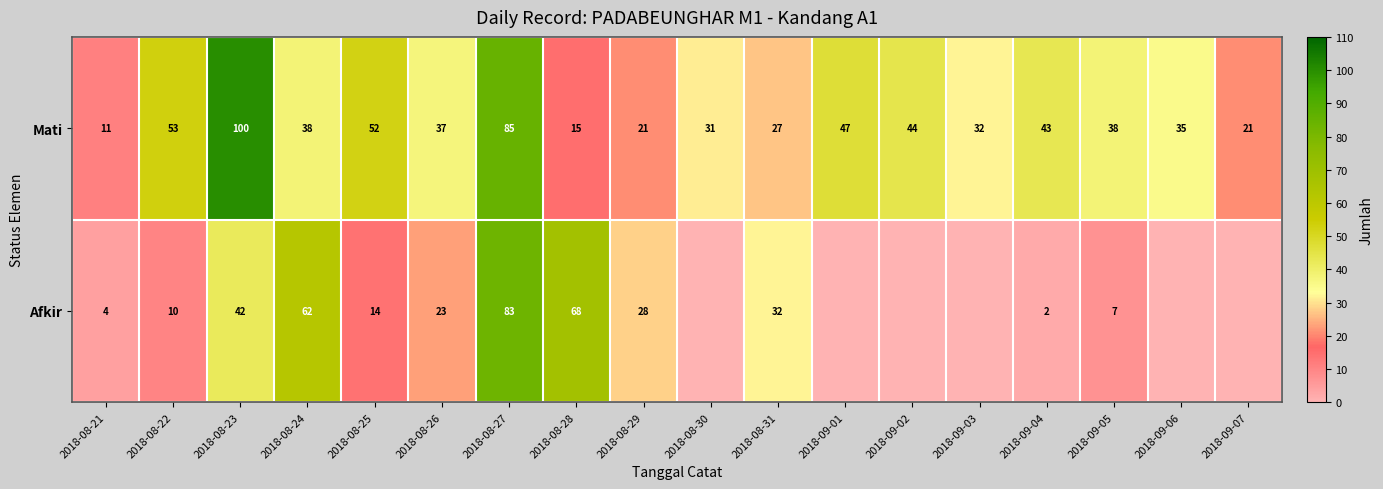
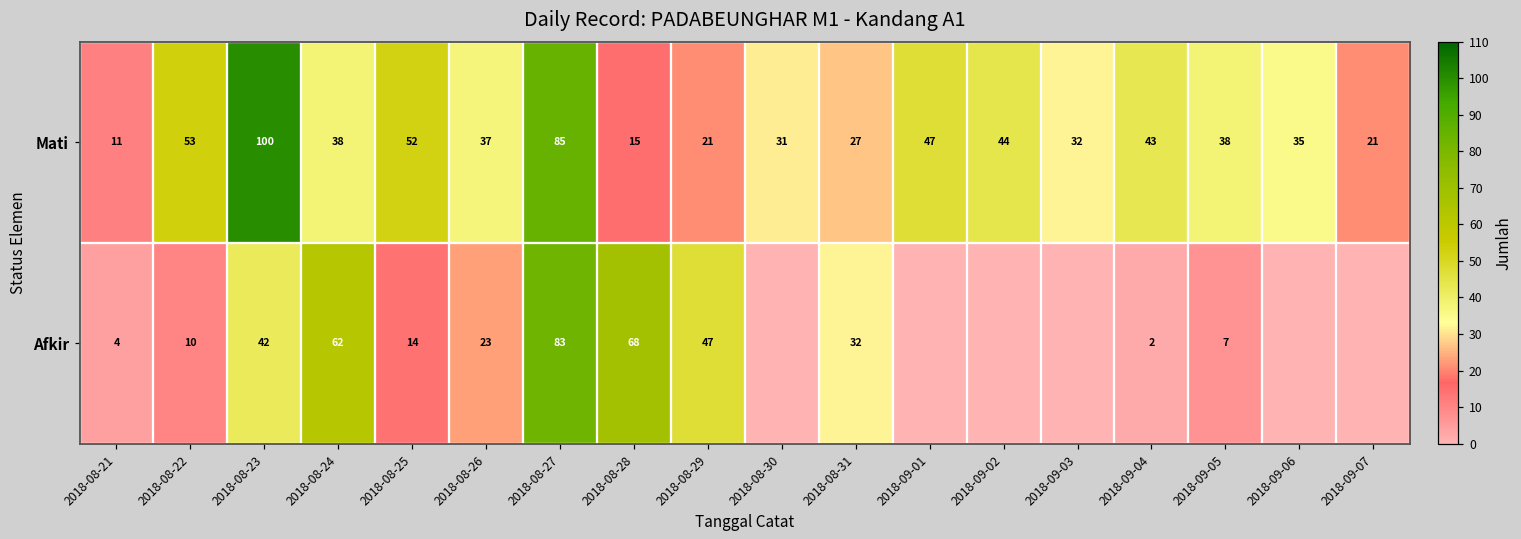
Afkir, 2018-08-29: 28 -> 47
